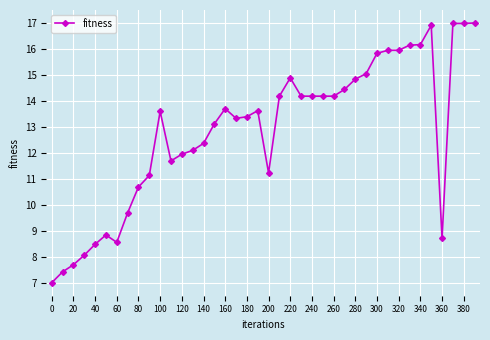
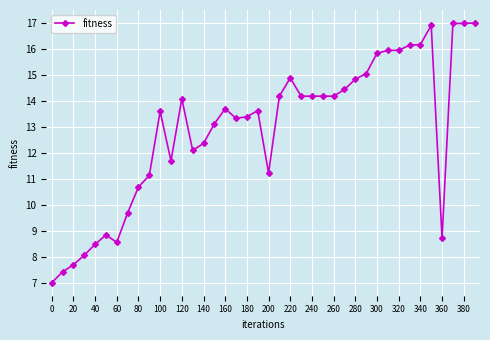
120: 11.9 -> 14.1
